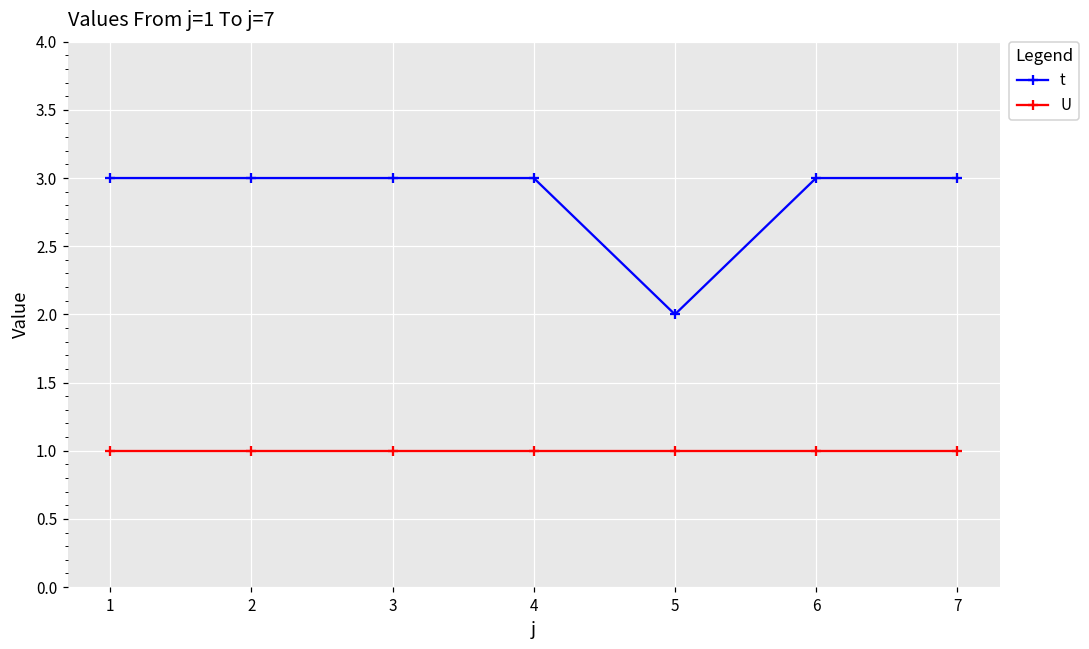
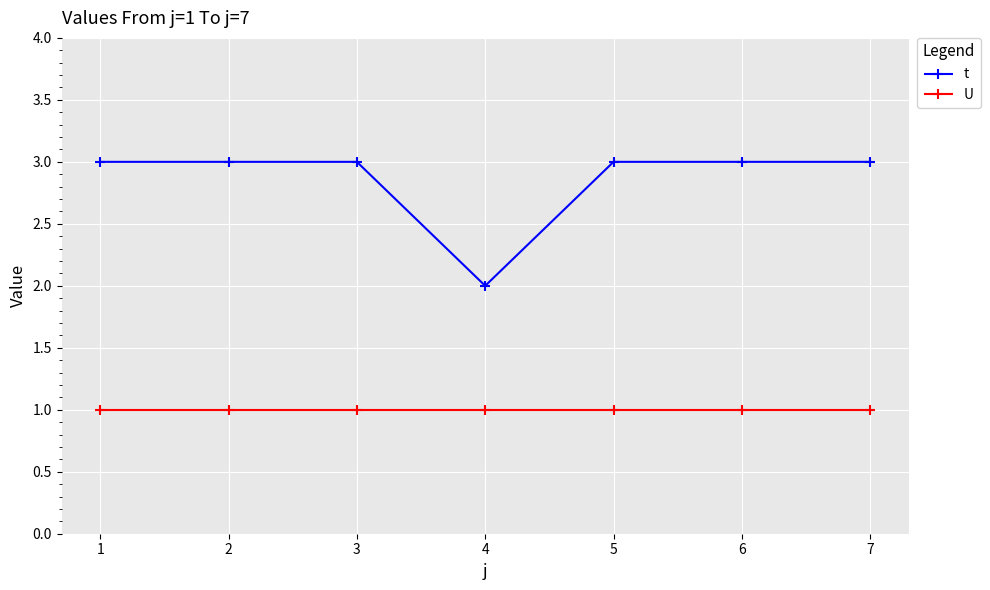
t, 4: 3 -> 2
t, 5: 2 -> 3
